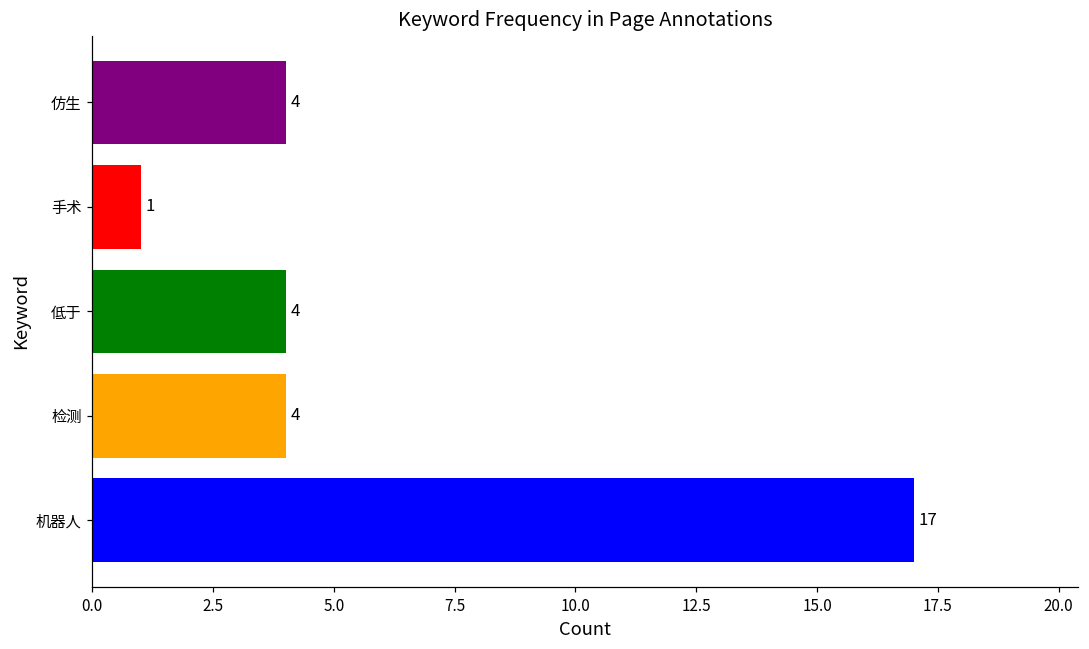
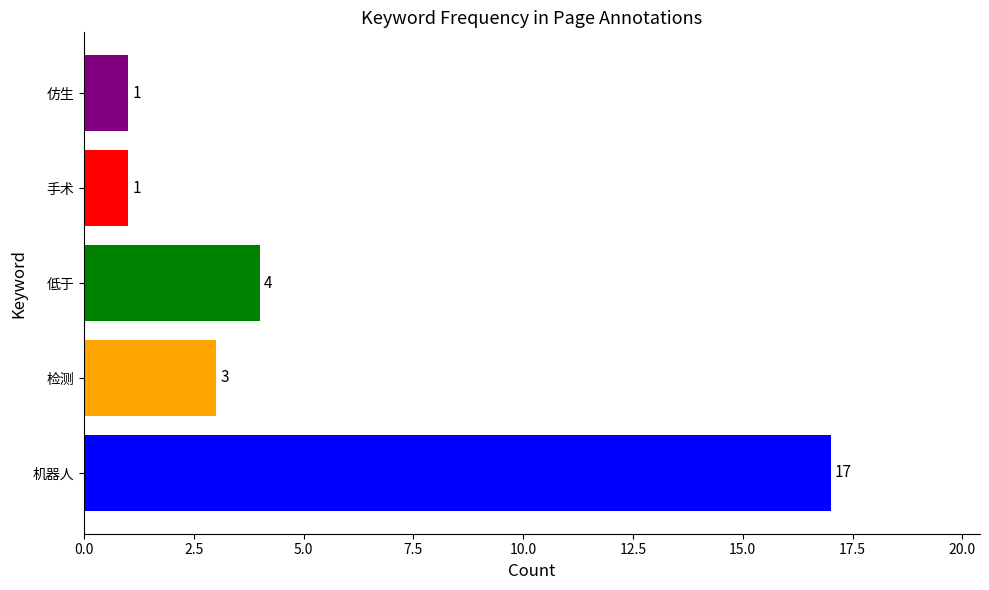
仿生: 4 -> 1
检测: 4 -> 3
